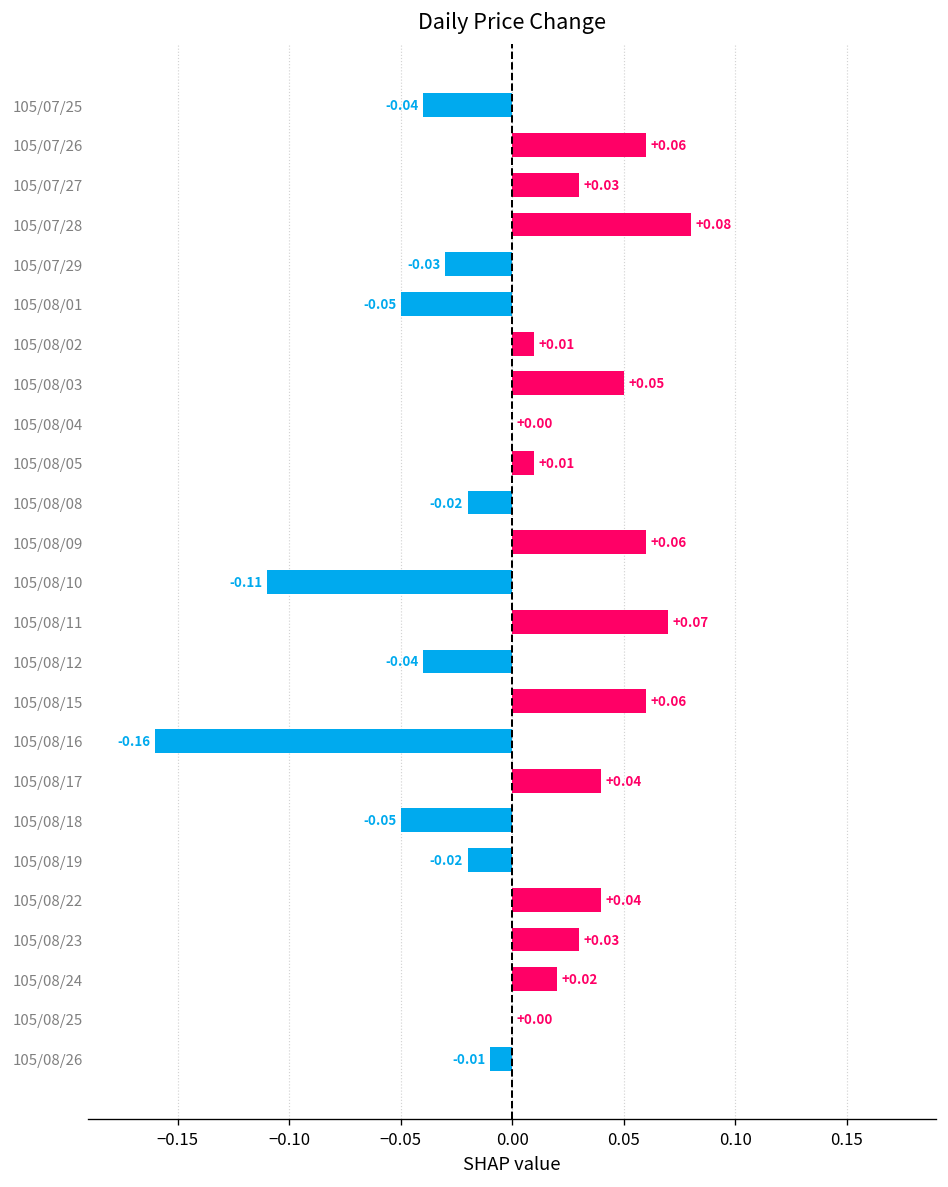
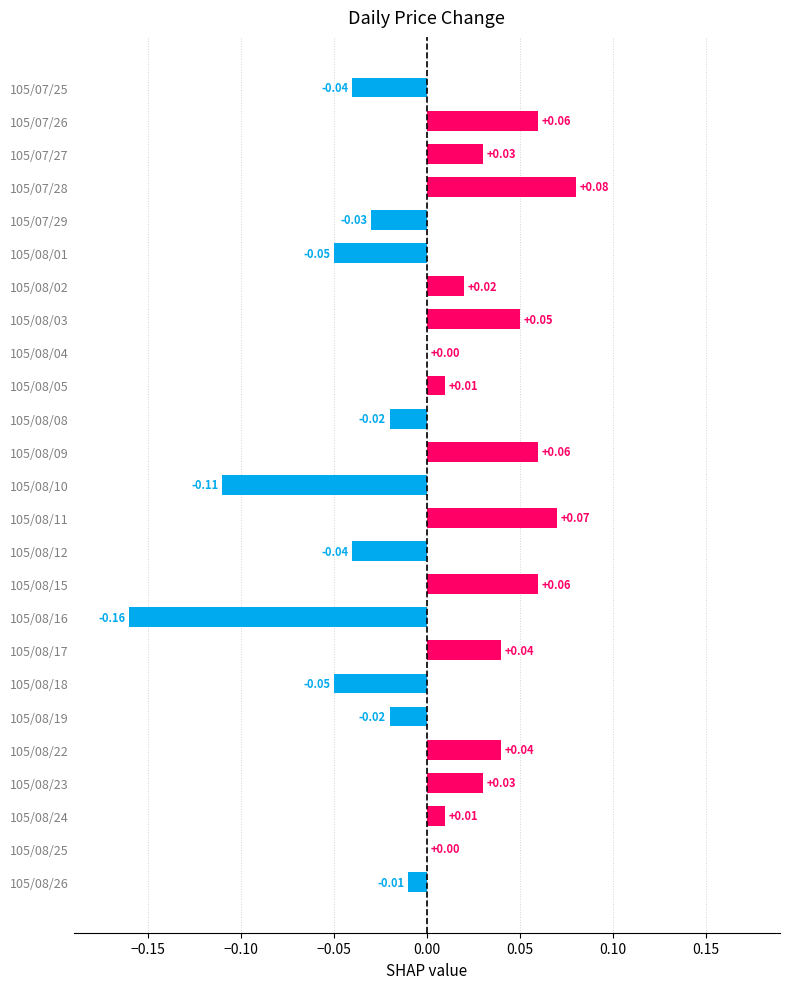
105/08/02: +0.01 -> +0.02
105/08/24: +0.02 -> +0.01
